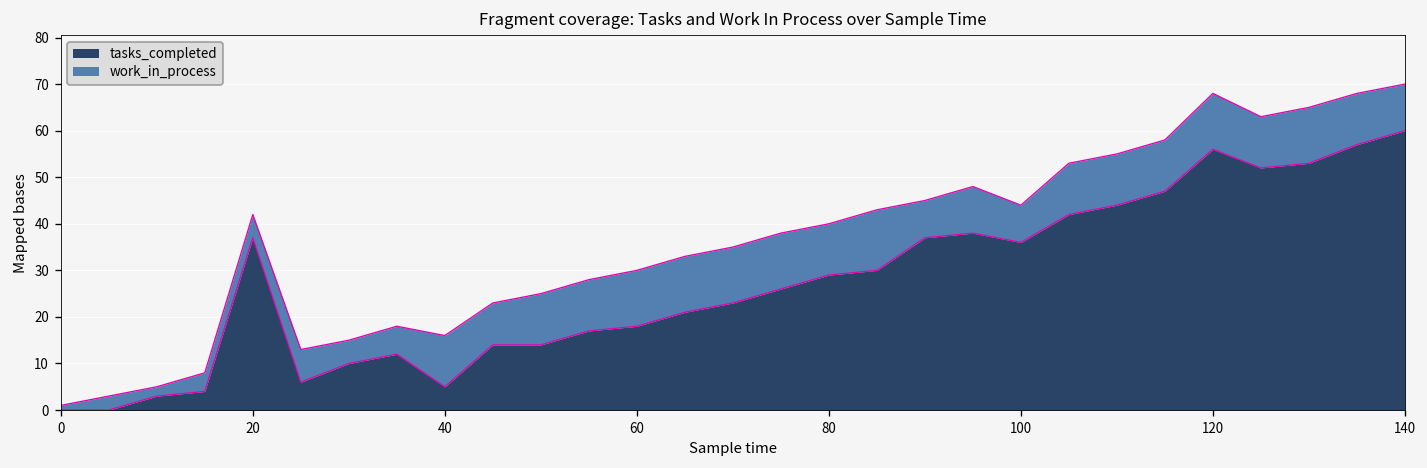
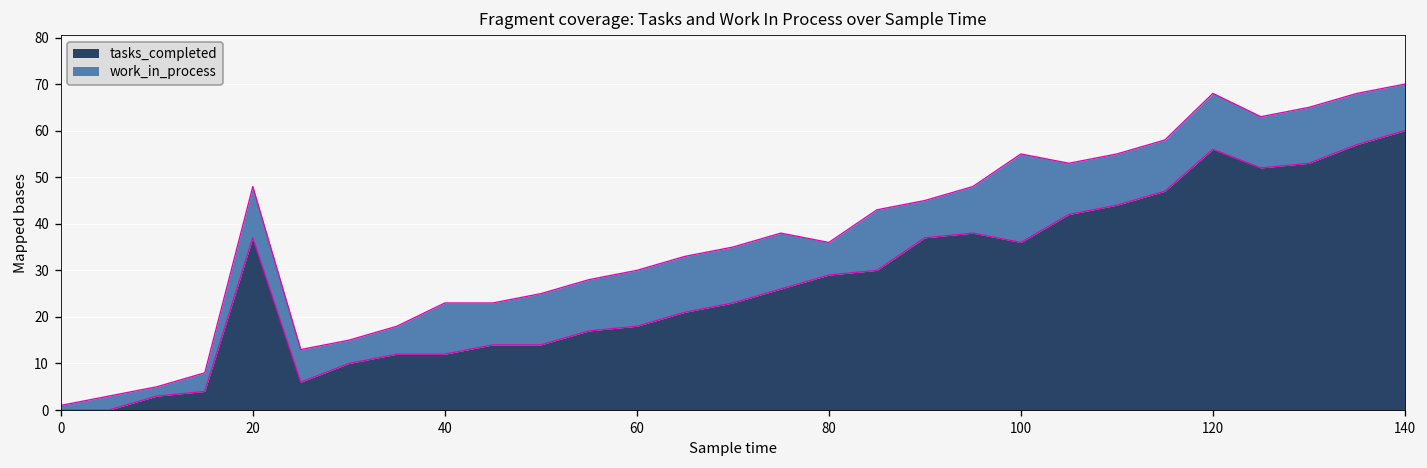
work_in_process, 20: 5 -> 11
tasks_completed, 40: 5 -> 12
work_in_process, 80: 11 -> 7
work_in_process, 100: 8 -> 19
